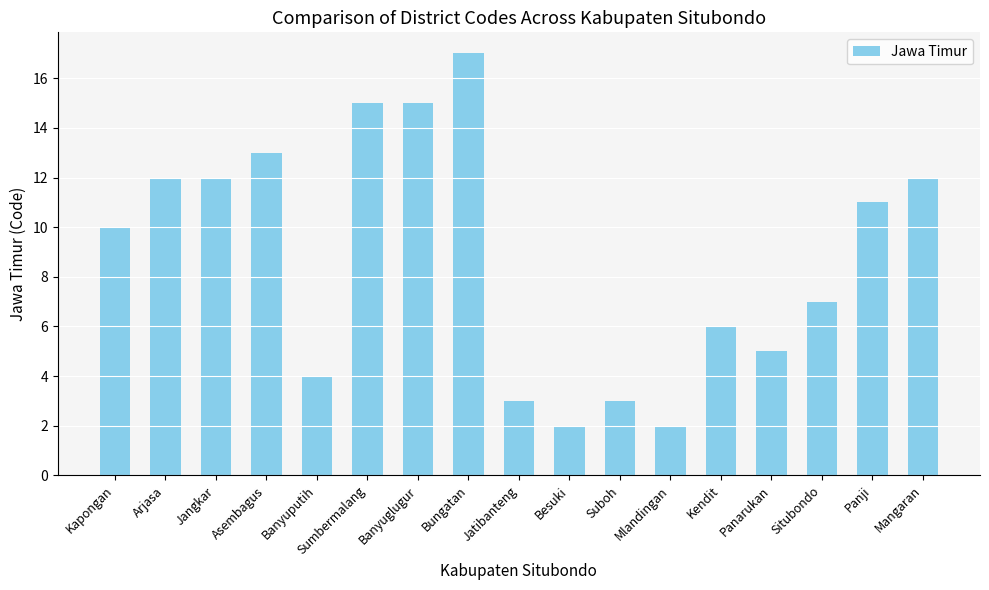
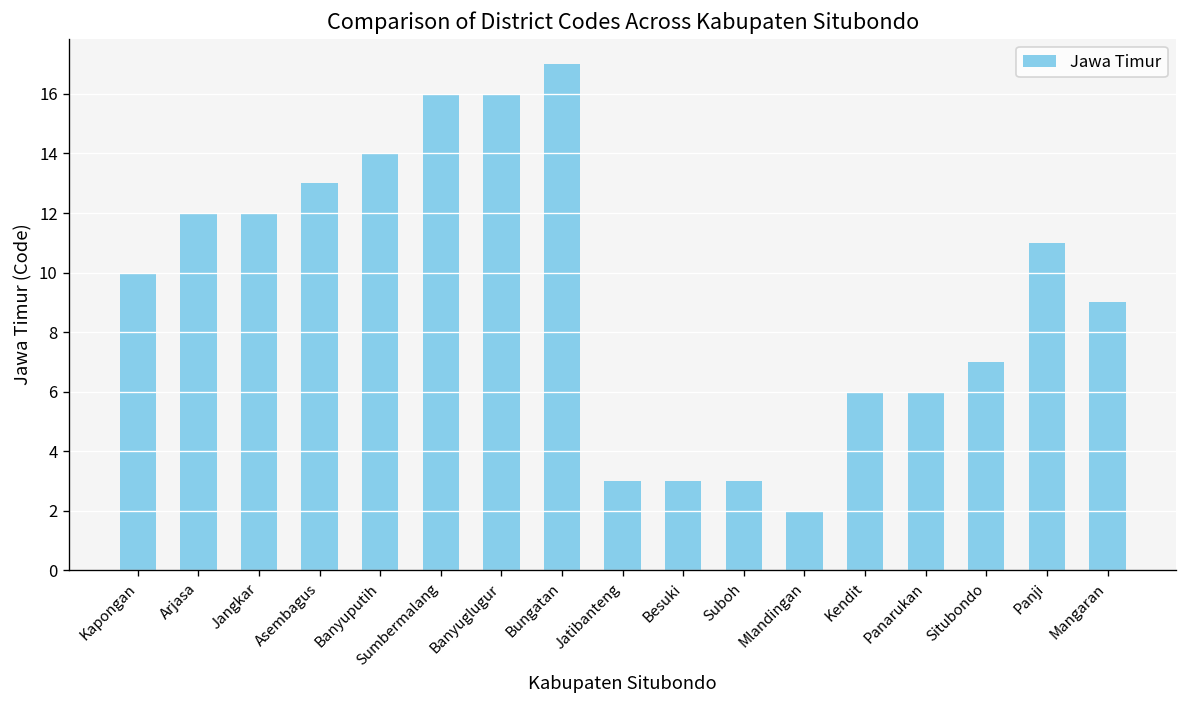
Banyuputih: 4 -> 14
Sumbermalang: 15 -> 16
Banyuglugur: 15 -> 16
Besuki: 2 -> 3
Panarukan: 5 -> 6
Mangaran: 12 -> 9
